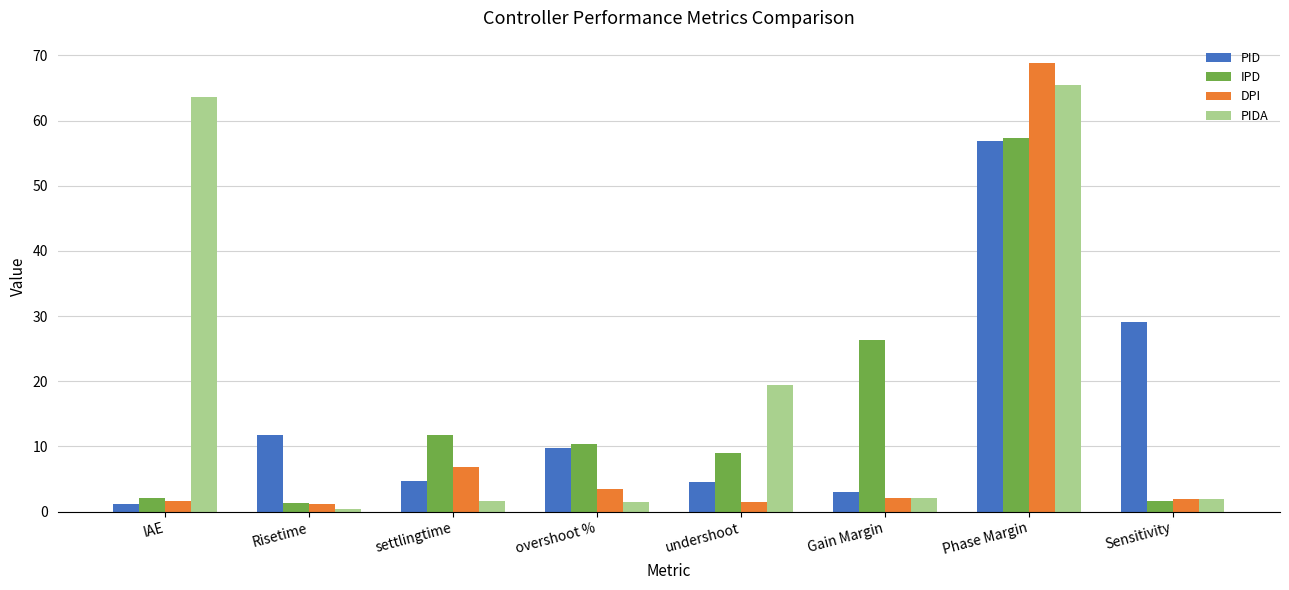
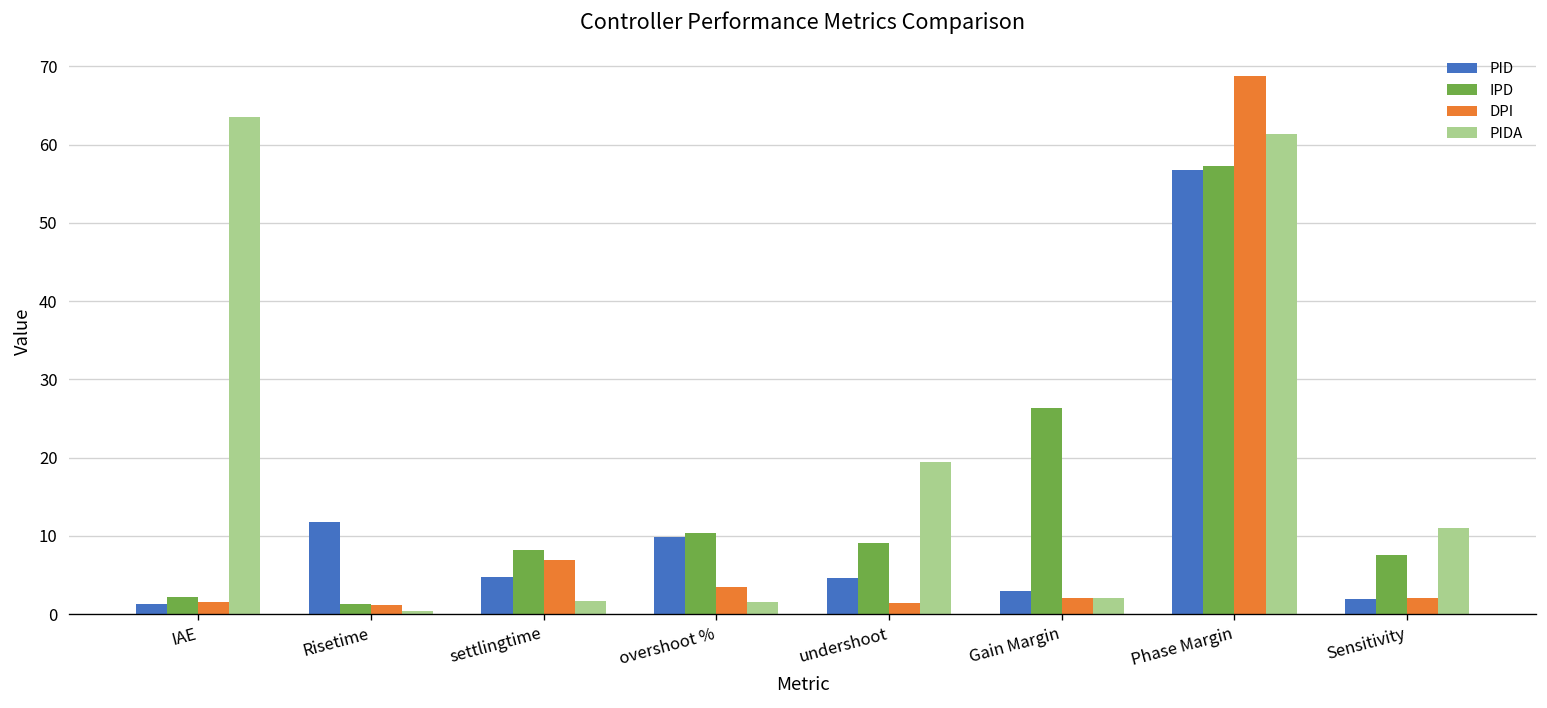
IPD, settlingtime: 12 -> 8
PIDA, Phase Margin: 65 -> 61
PID, Sensitivity: 29 -> 2
IPD, Sensitivity: 2 -> 8
PIDA, Sensitivity: 2 -> 11
